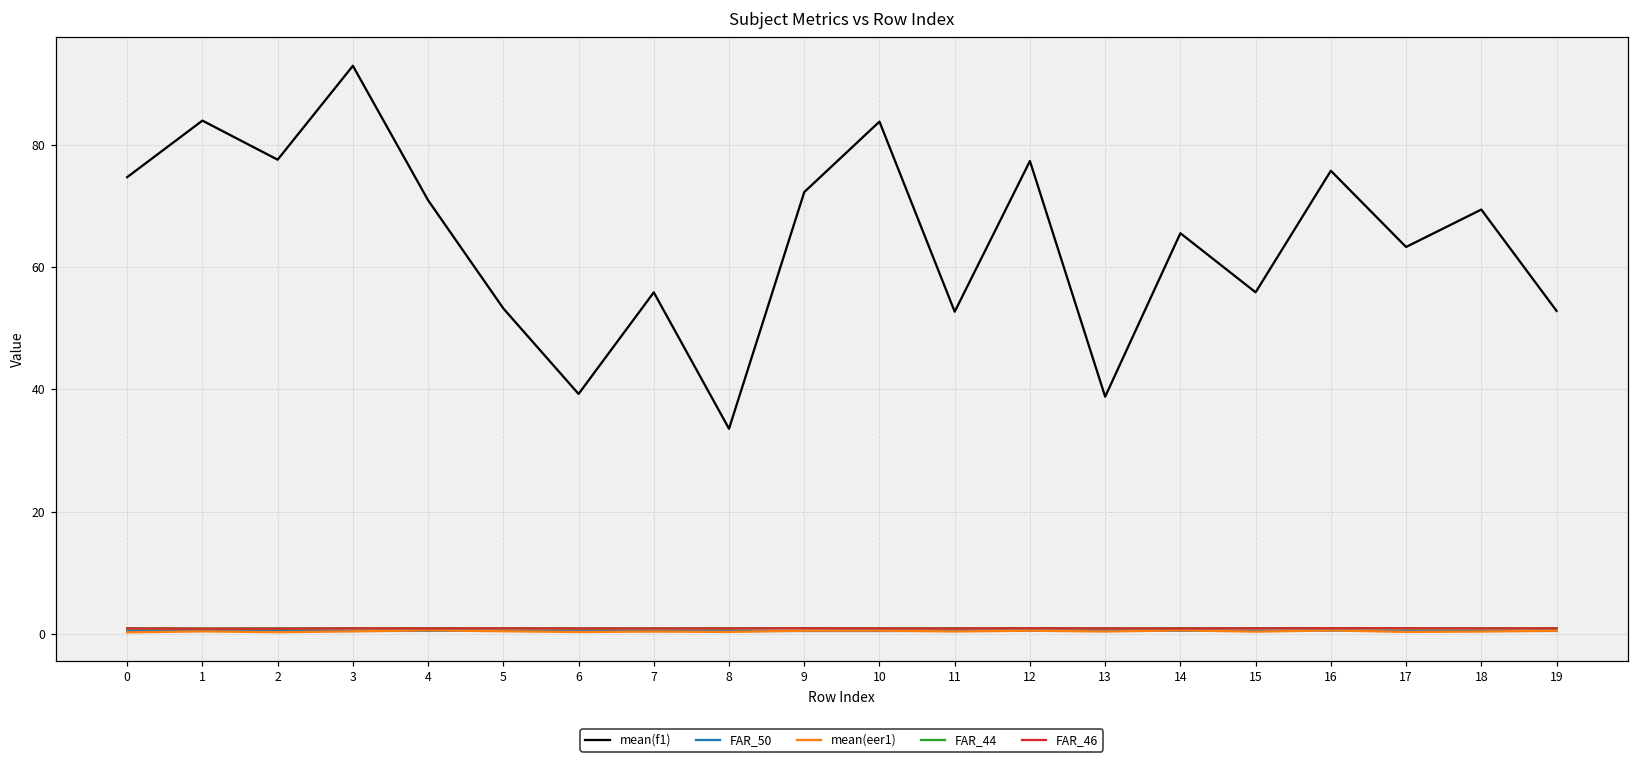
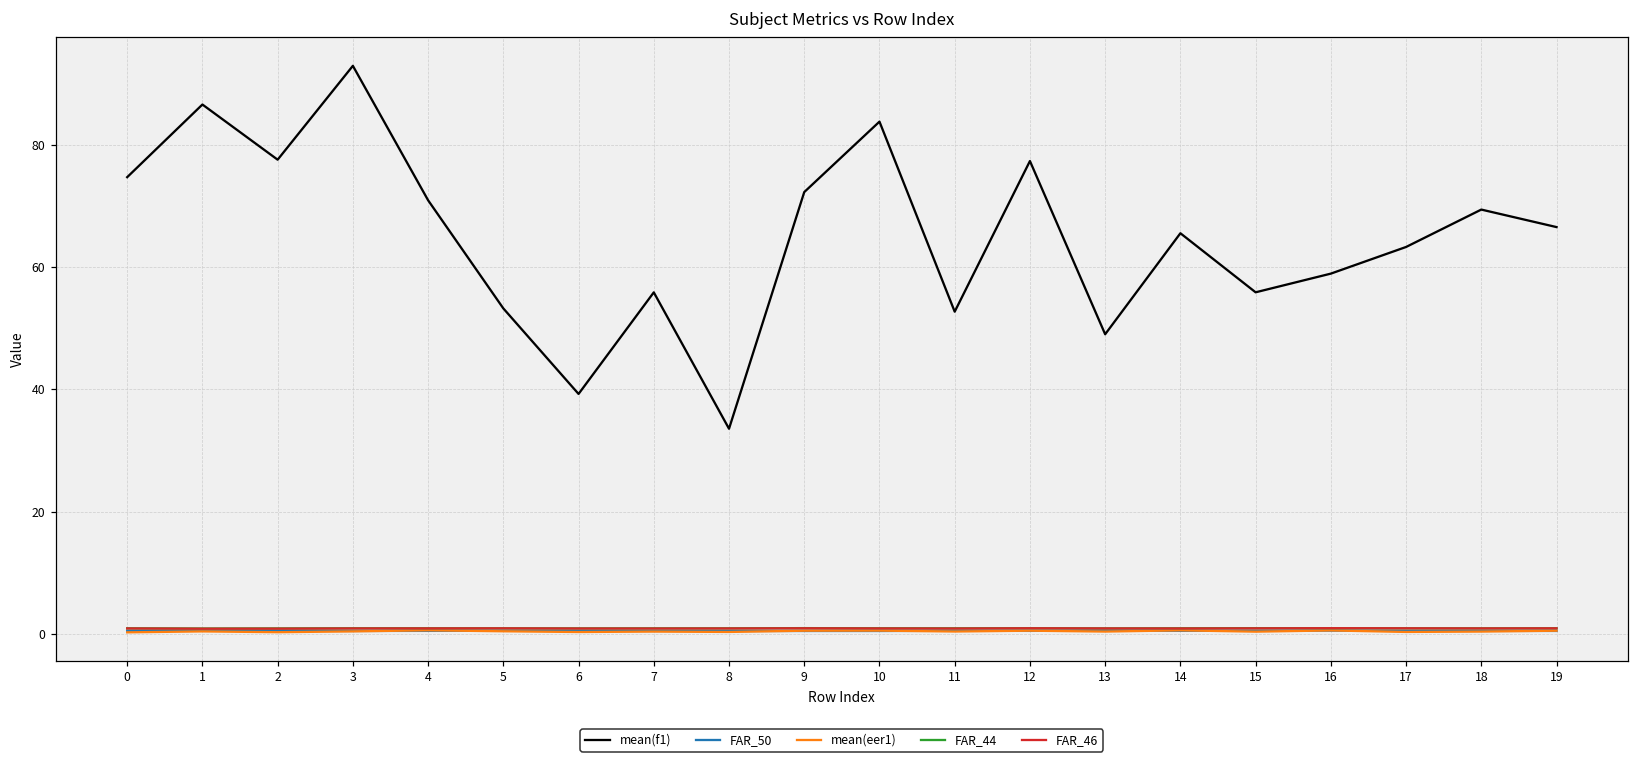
mean(f1), 1: 84 -> 87
mean(f1), 13: 39 -> 49
mean(f1), 16: 76 -> 59
mean(f1), 19: 53 -> 67
